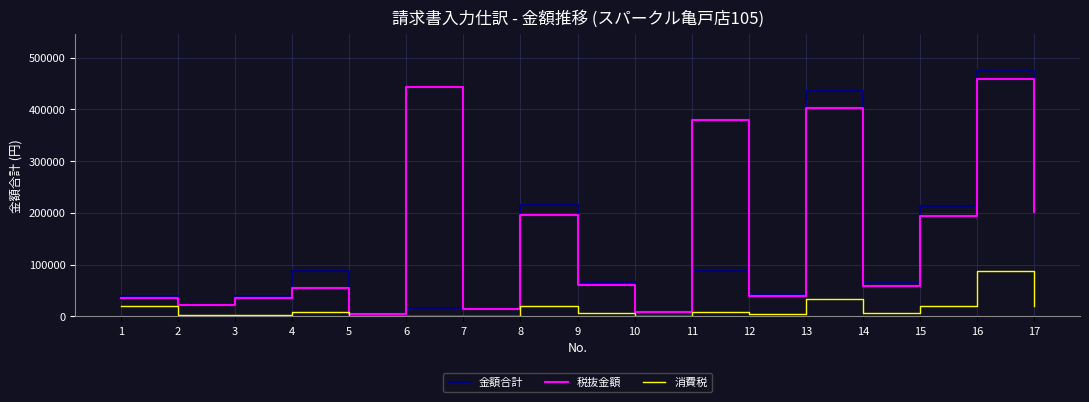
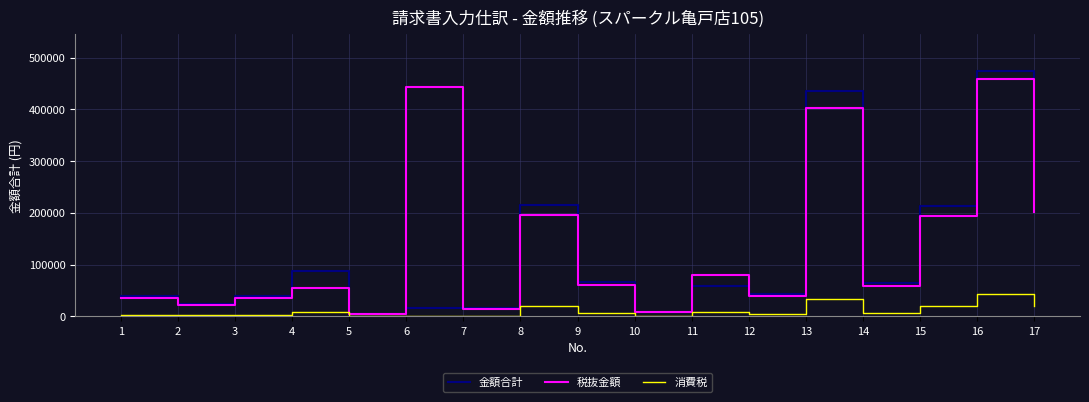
消費税, 1: 20000 -> 0
金額合計, 11: 90000 -> 60000
税抜金額, 11: 380000 -> 80000
消費税, 16: 90000 -> 40000
